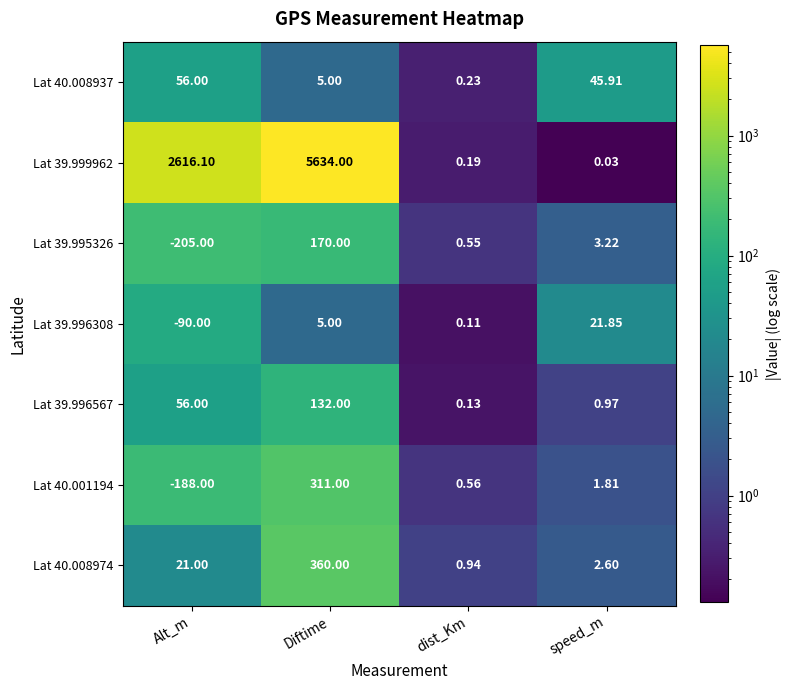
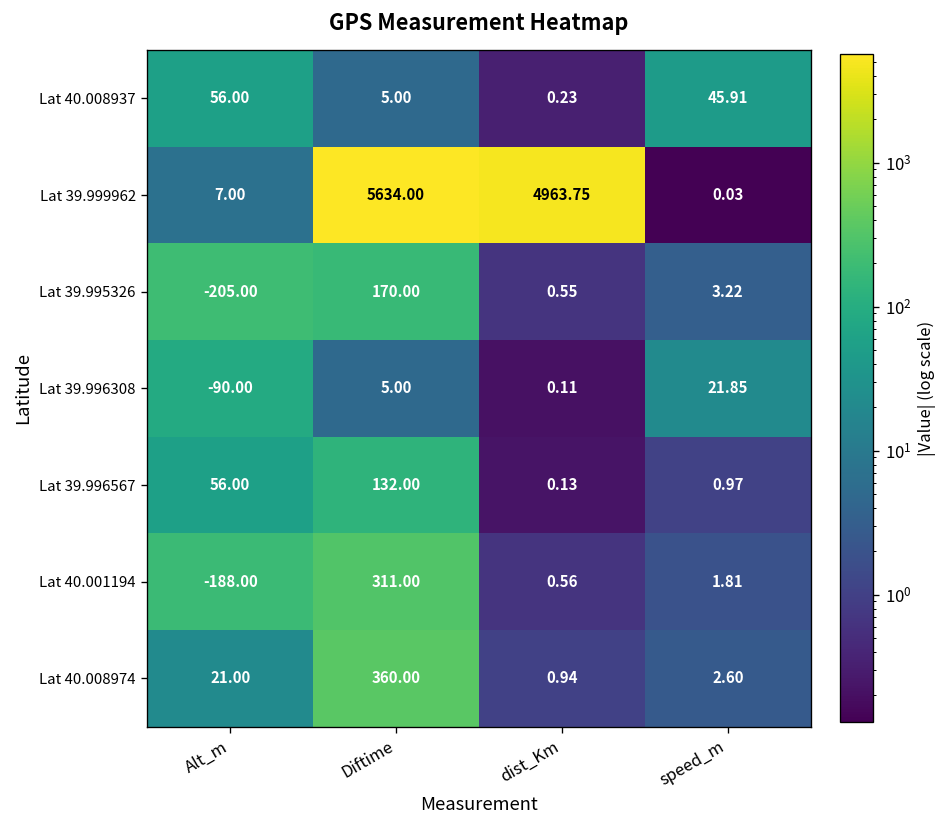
Lat 39.999962, Alt_m: 2616.10 -> 7.00
Lat 39.999962, dist_Km: 0.19 -> 4963.75
